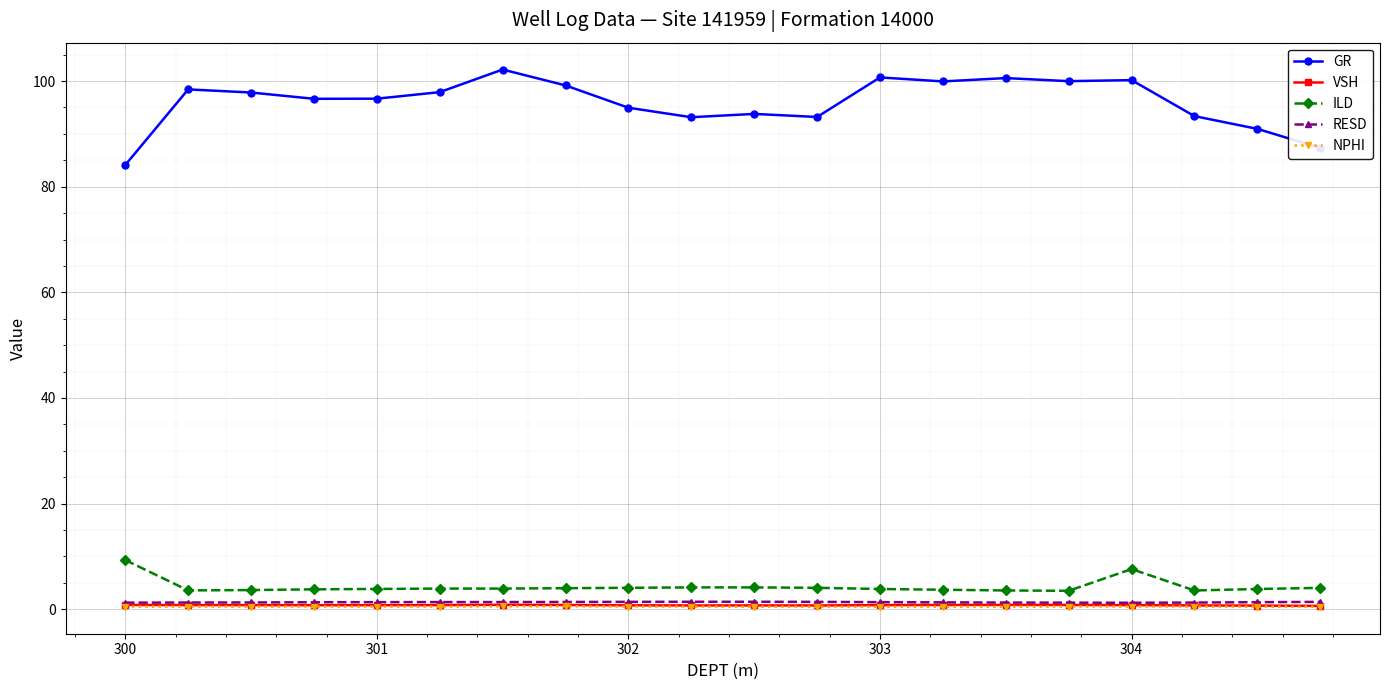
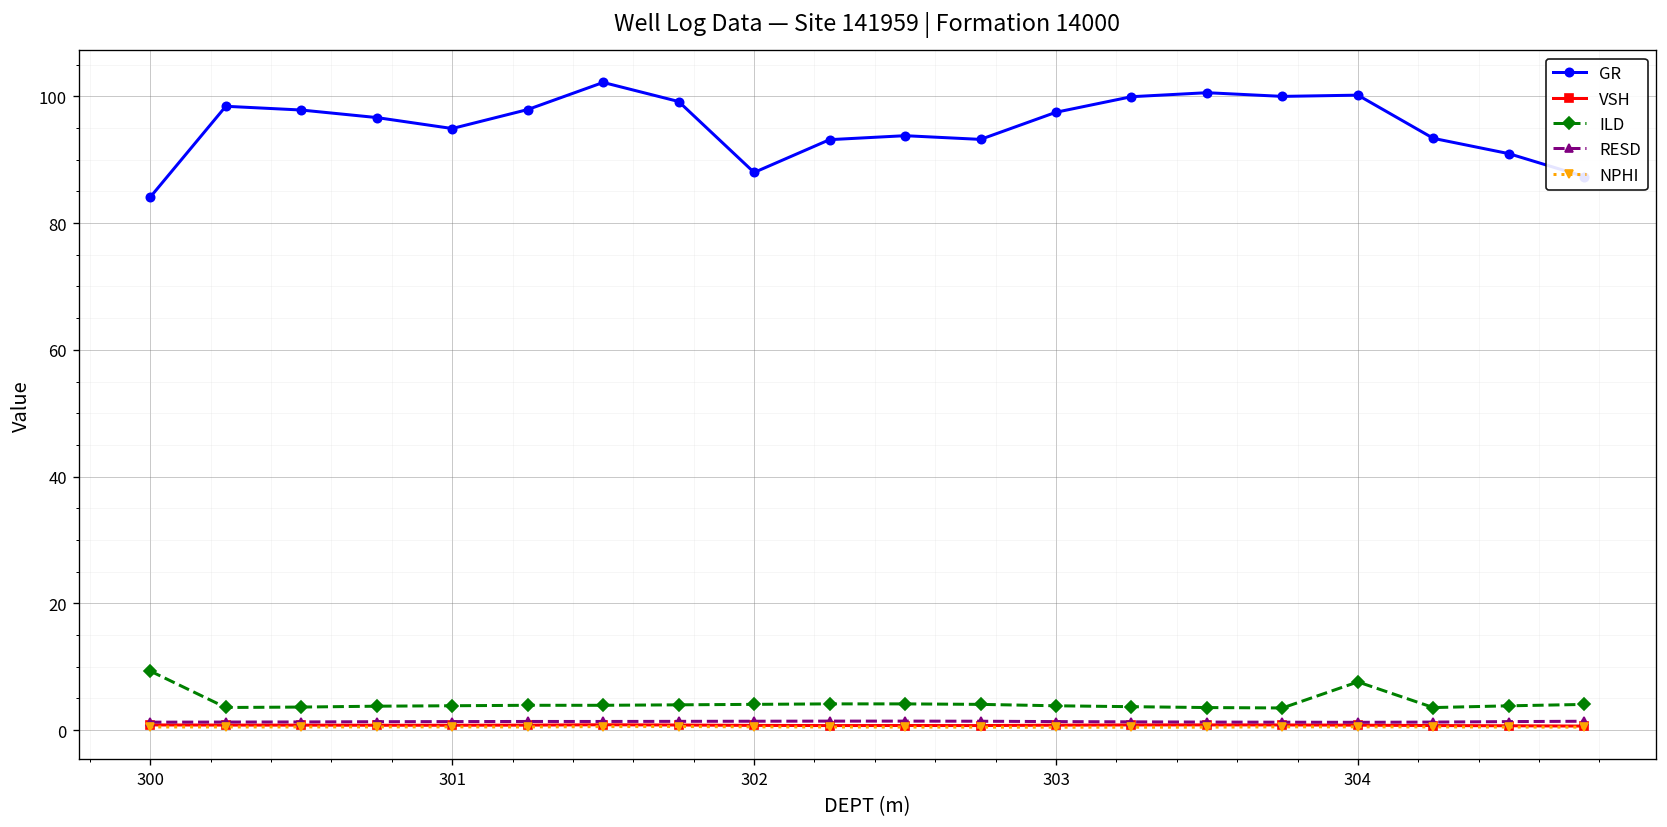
GR, 301: 97 -> 95
GR, 302: 95 -> 88
GR, 303: 101 -> 97
